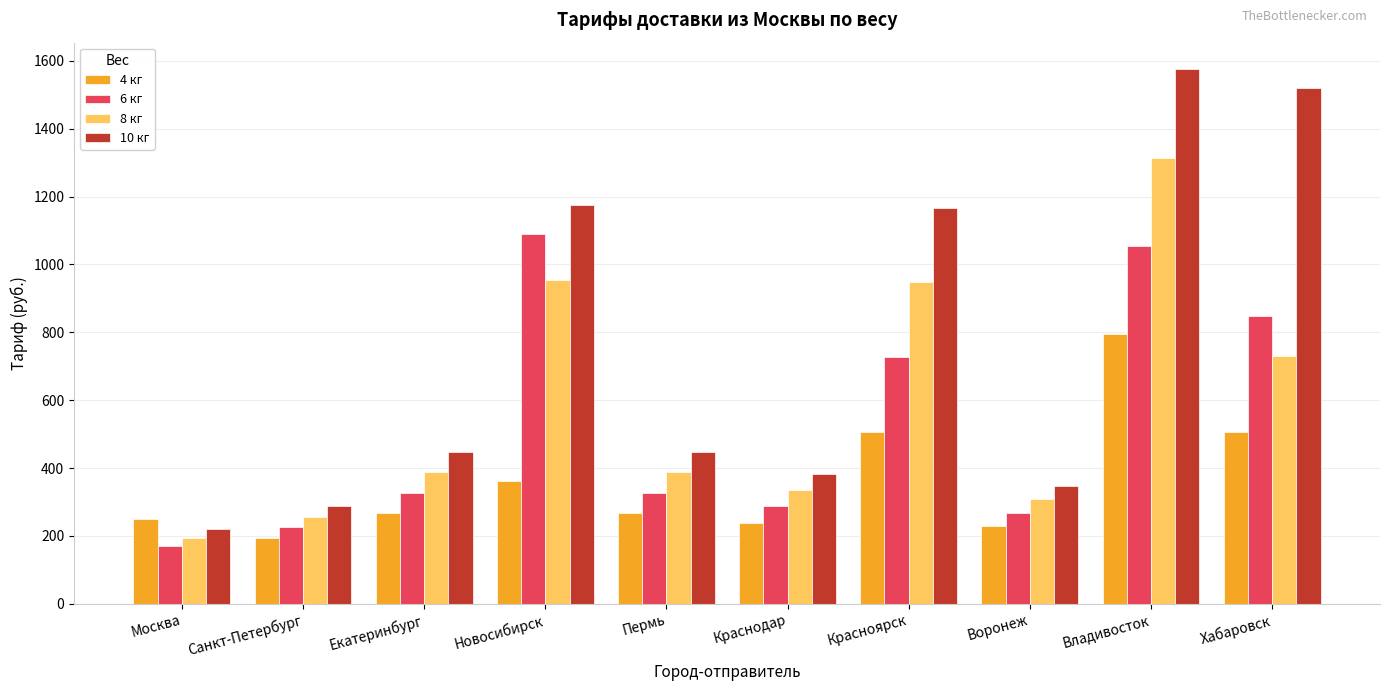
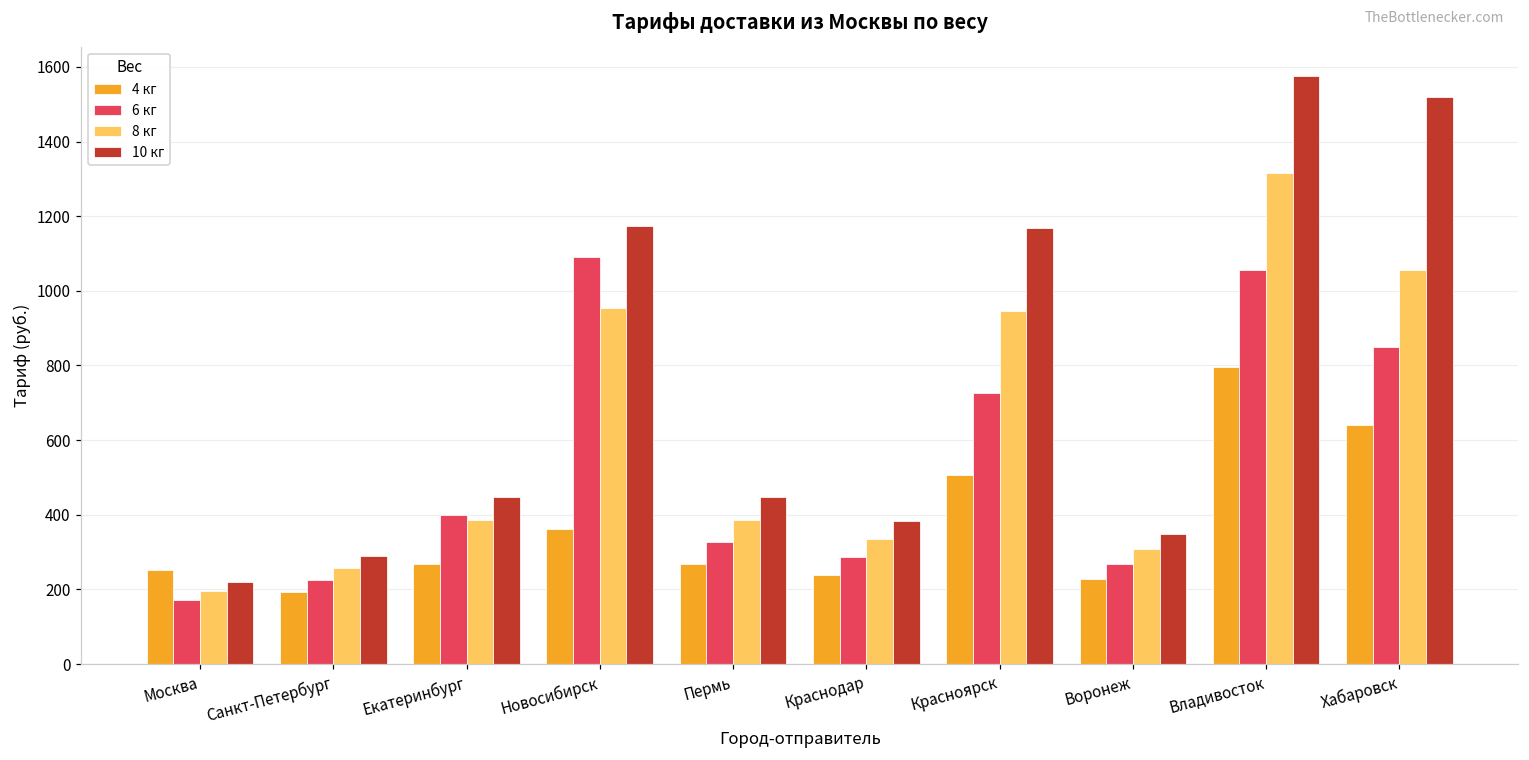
6 кг, Екатеринбург: 330 -> 400
4 кг, Хабаровск: 510 -> 640
8 кг, Хабаровск: 730 -> 1060
